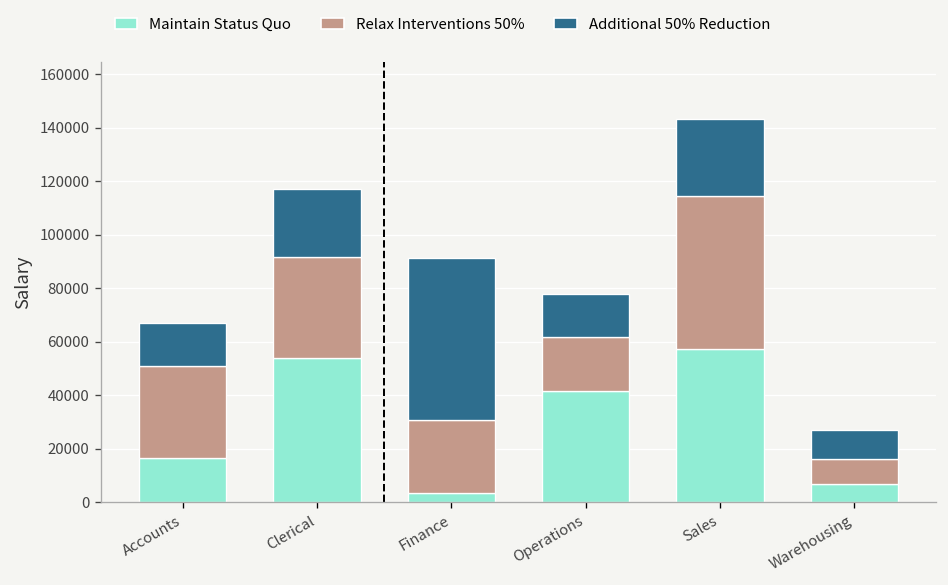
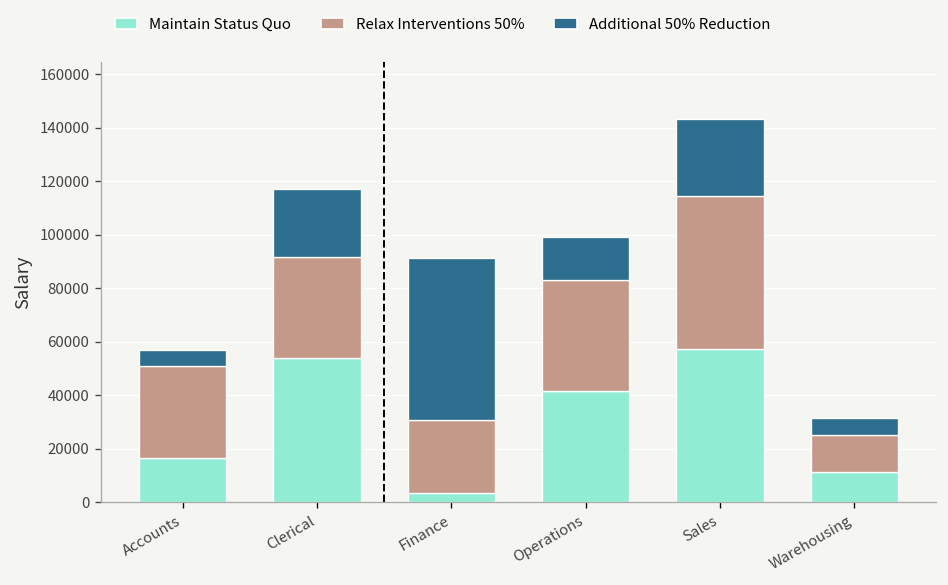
Additional 50% Reduction, Accounts: 16000 -> 6000
Relax Interventions 50%, Operations: 20000 -> 42000
Maintain Status Quo, Warehousing: 7000 -> 11000
Relax Interventions 50%, Warehousing: 9000 -> 14000
Additional 50% Reduction, Warehousing: 11000 -> 6000
